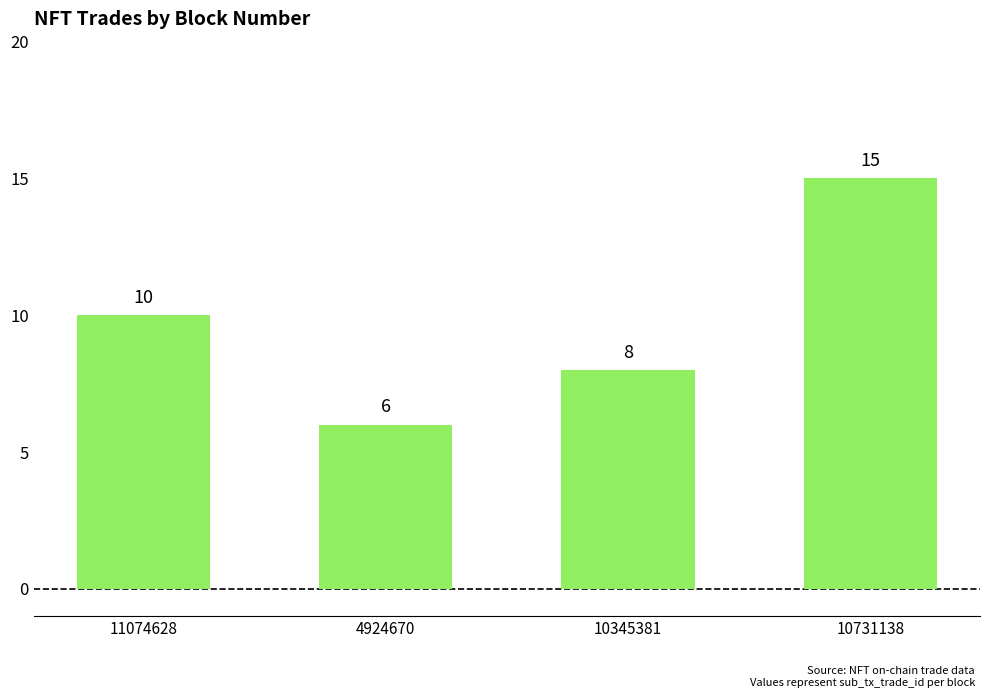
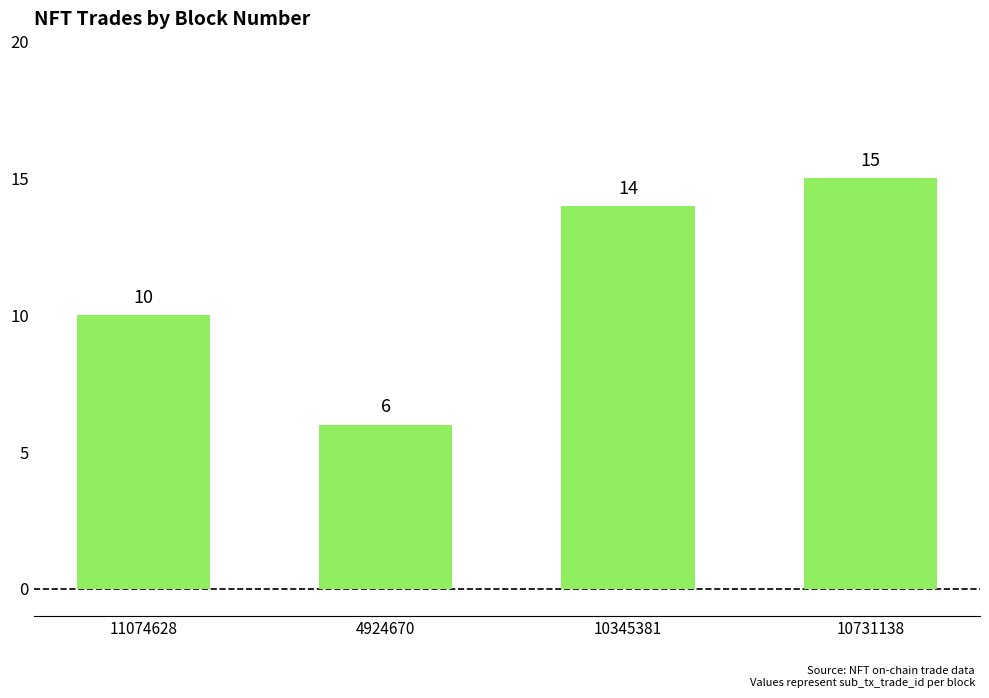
10345381: 8 -> 14
